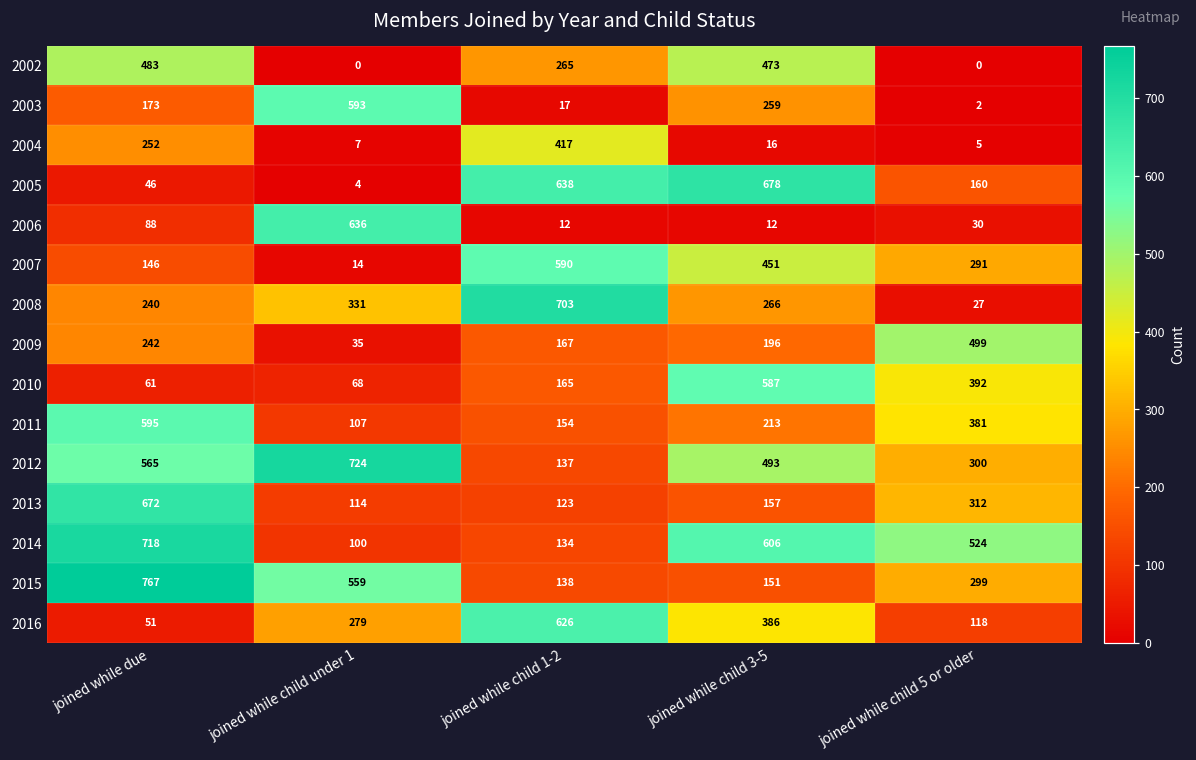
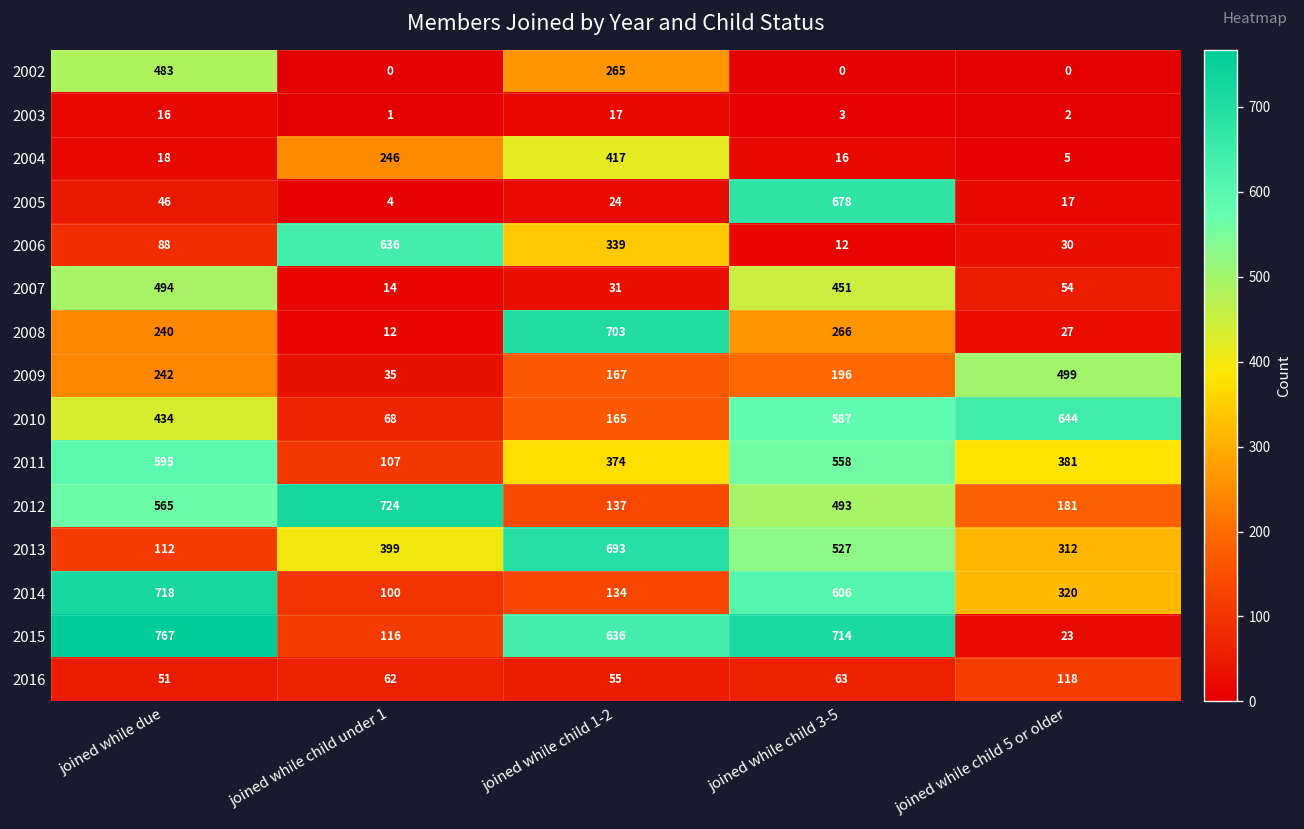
2002, joined while child 3-5: 473 -> 0
2003, joined while due: 173 -> 16
2003, joined while child under 1: 593 -> 1
2003, joined while child 3-5: 259 -> 3
2004, joined while due: 252 -> 18
2004, joined while child under 1: 7 -> 246
2005, joined while child 1-2: 638 -> 24
2005, joined while child 5 or older: 160 -> 17
2006, joined while child 1-2: 12 -> 339
2007, joined while due: 146 -> 494
2007, joined while child 1-2: 590 -> 31
2007, joined while child 5 or older: 291 -> 54
2008, joined while child under 1: 331 -> 12
2010, joined while due: 61 -> 434
2010, joined while child 5 or older: 392 -> 644
2011, joined while child 1-2: 154 -> 374
2011, joined while child 3-5: 213 -> 558
2012, joined while child 5 or older: 300 -> 181
2013, joined while due: 672 -> 112
2013, joined while child under 1: 114 -> 399
2013, joined while child 1-2: 123 -> 693
2013, joined while child 3-5: 157 -> 527
2014, joined while child 5 or older: 524 -> 320
2015, joined while child under 1: 559 -> 116
2015, joined while child 1-2: 138 -> 636
2015, joined while child 3-5: 151 -> 714
2015, joined while child 5 or older: 299 -> 23
2016, joined while child under 1: 279 -> 62
2016, joined while child 1-2: 626 -> 55
2016, joined while child 3-5: 386 -> 63
